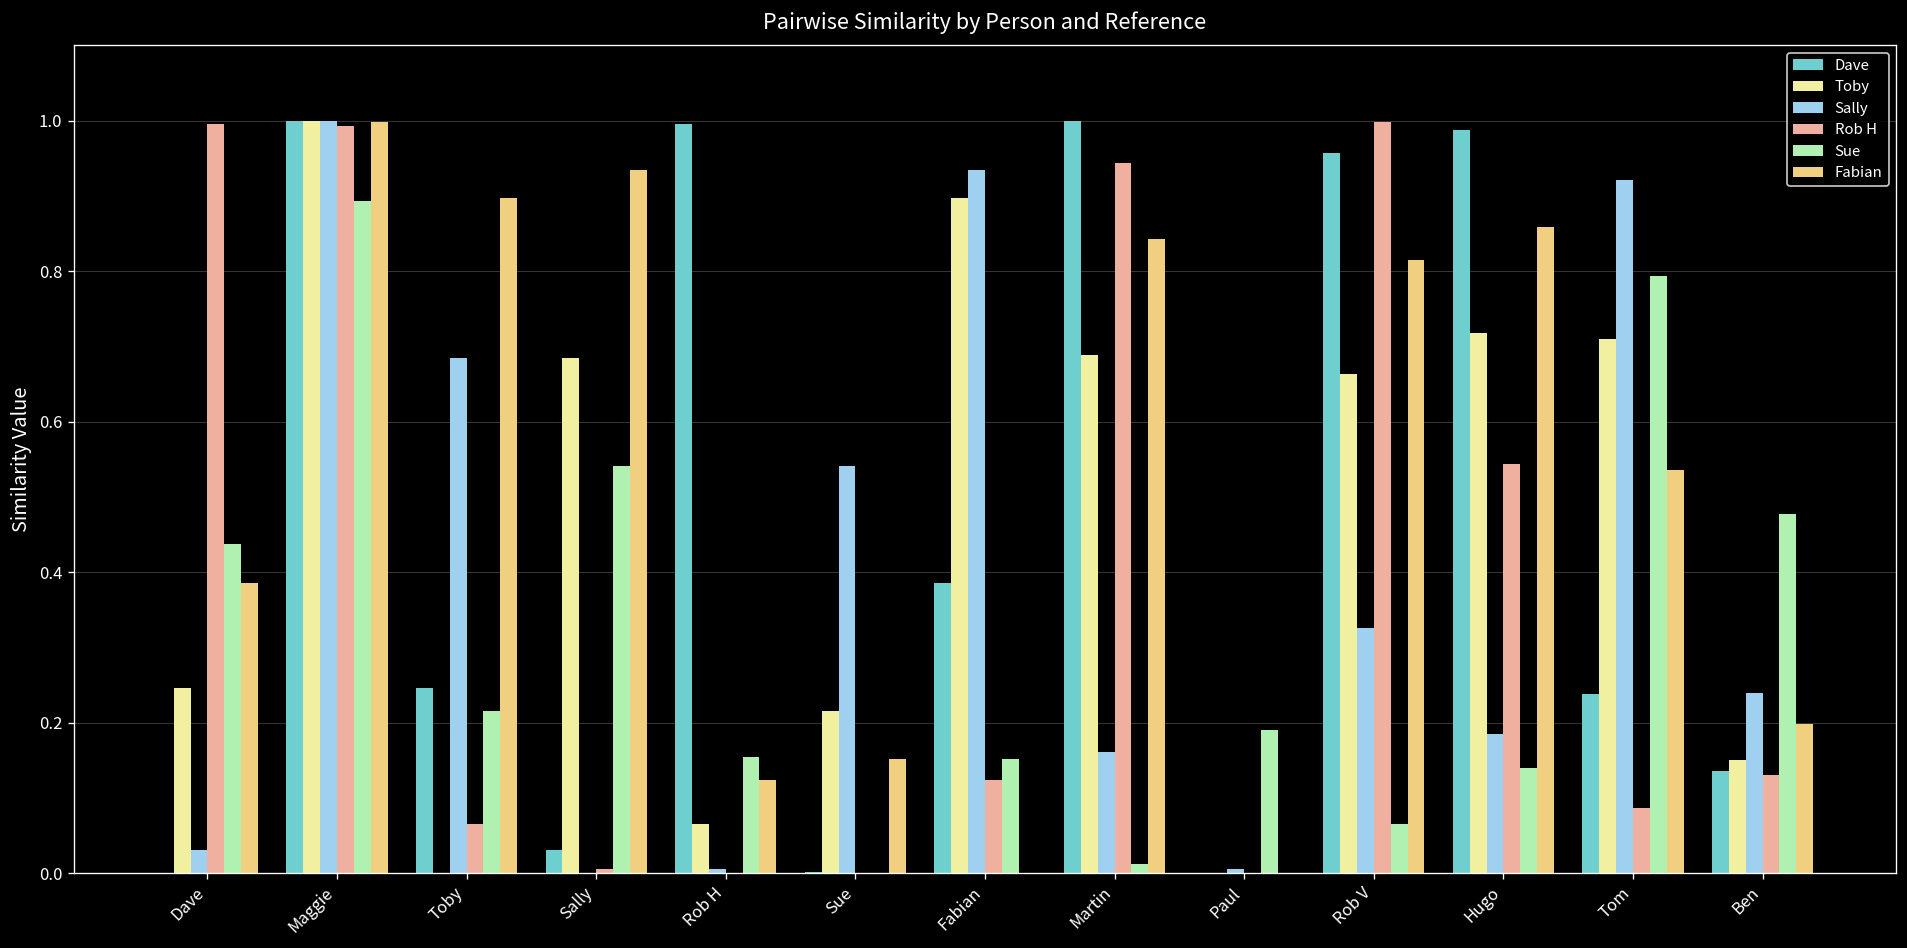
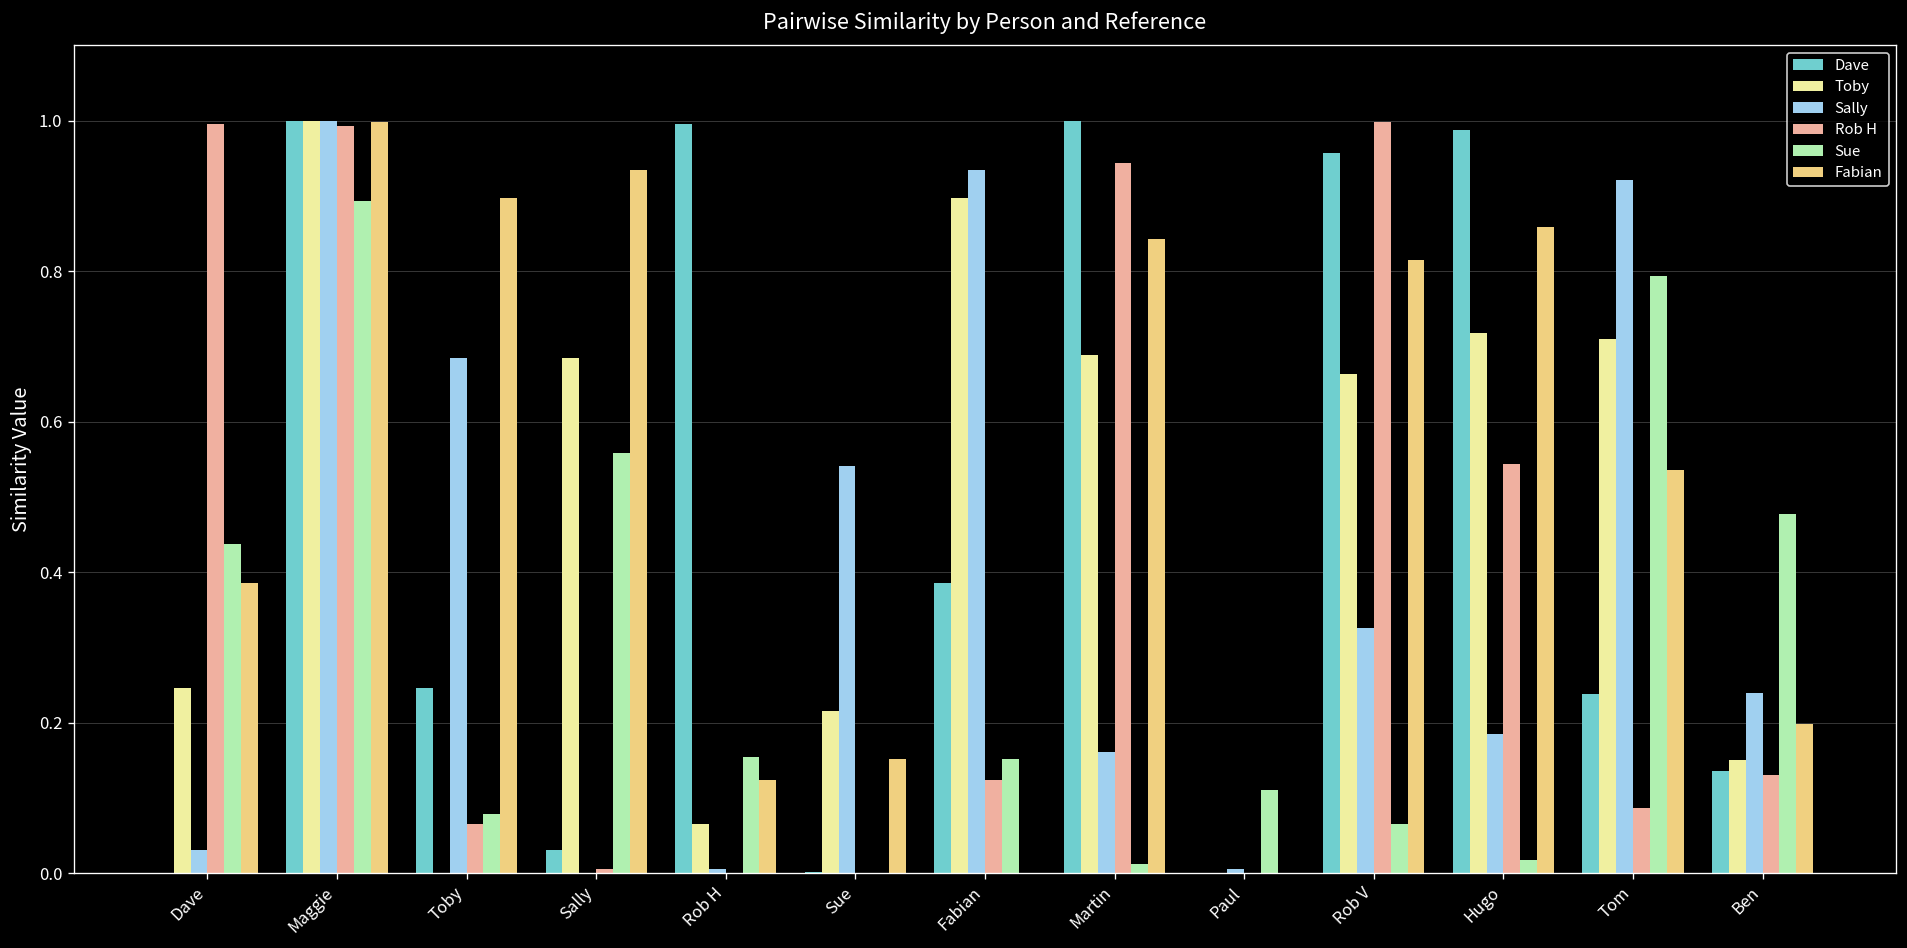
Sue, Toby: 0.22 -> 0.08
Sue, Sally: 0.54 -> 0.56
Sue, Paul: 0.19 -> 0.11
Sue, Hugo: 0.14 -> 0.02
